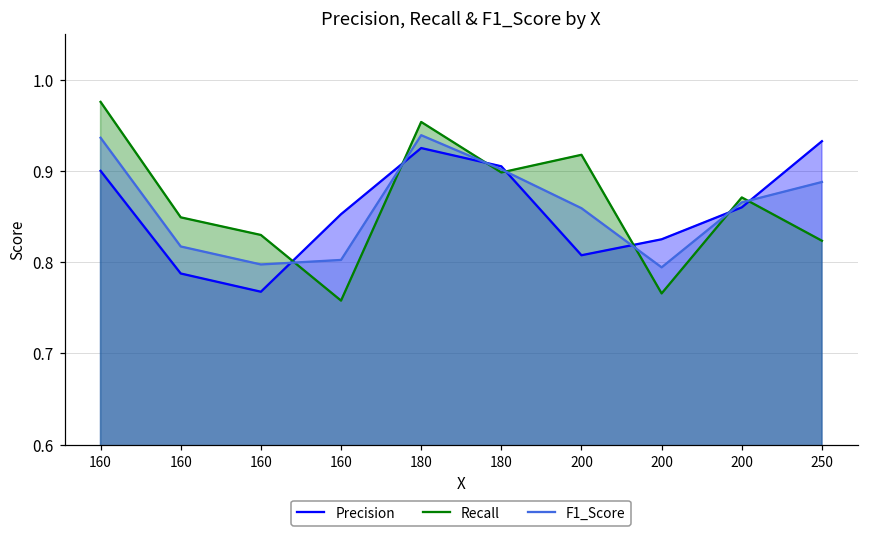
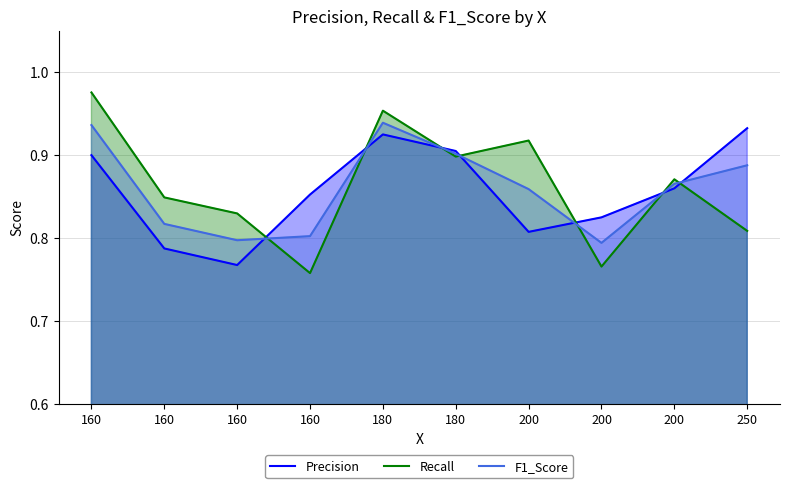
Recall, 250: 0.82 -> 0.81
